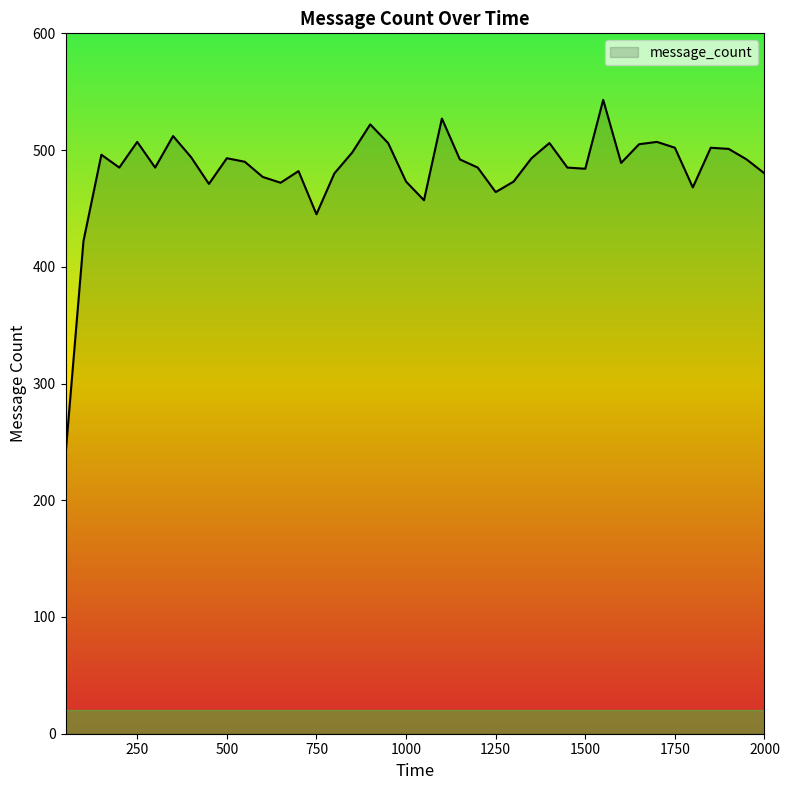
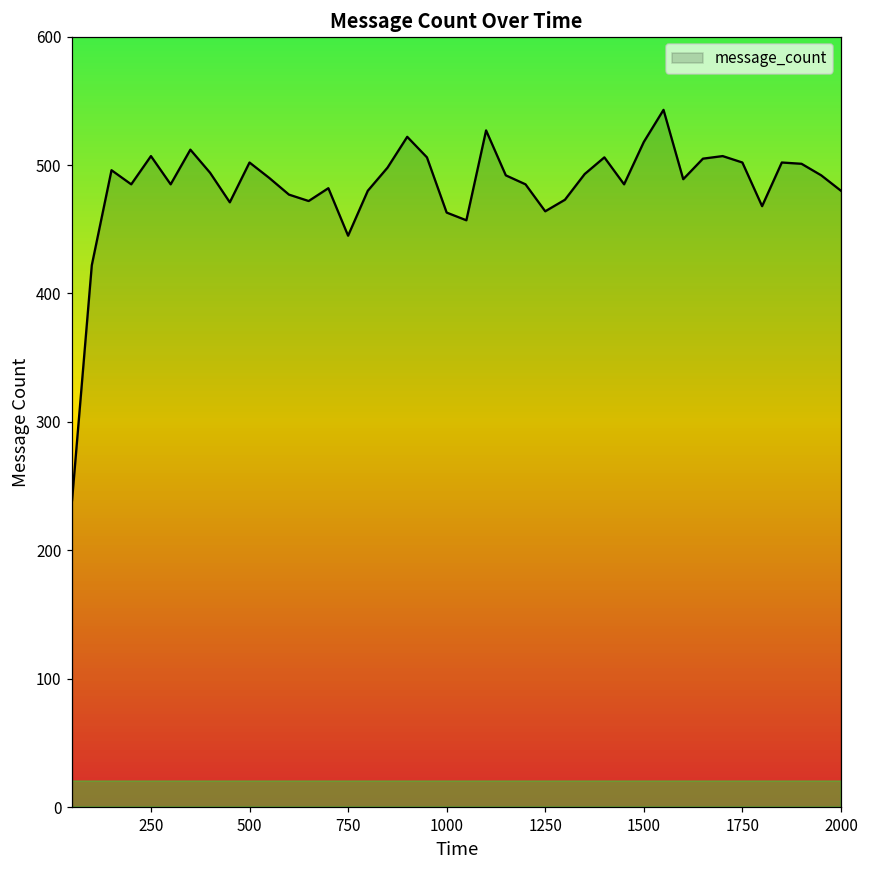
500: 493 -> 502
1000: 473 -> 463
1500: 484 -> 518
